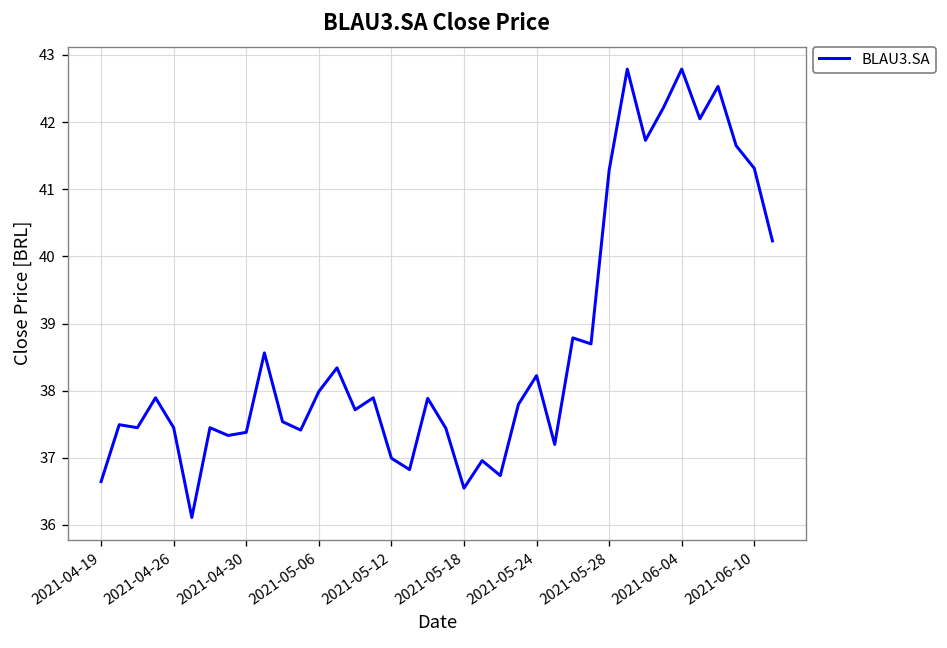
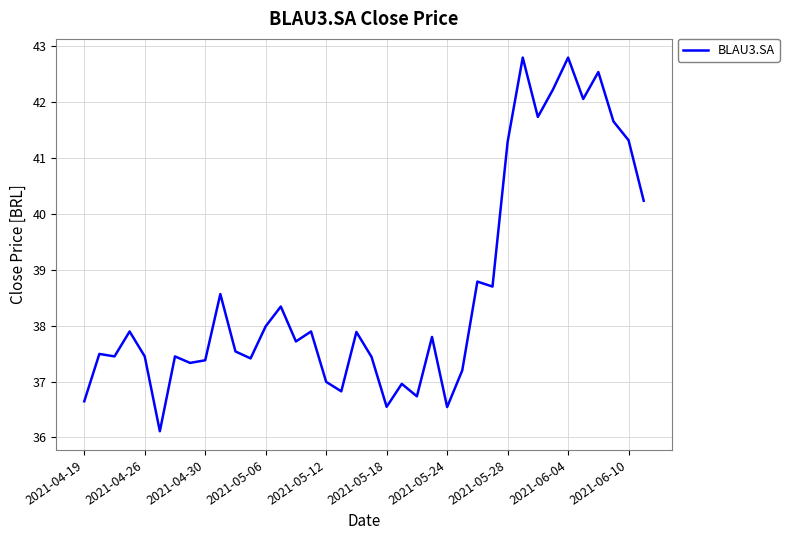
2021-05-24: 38.2 -> 36.5
